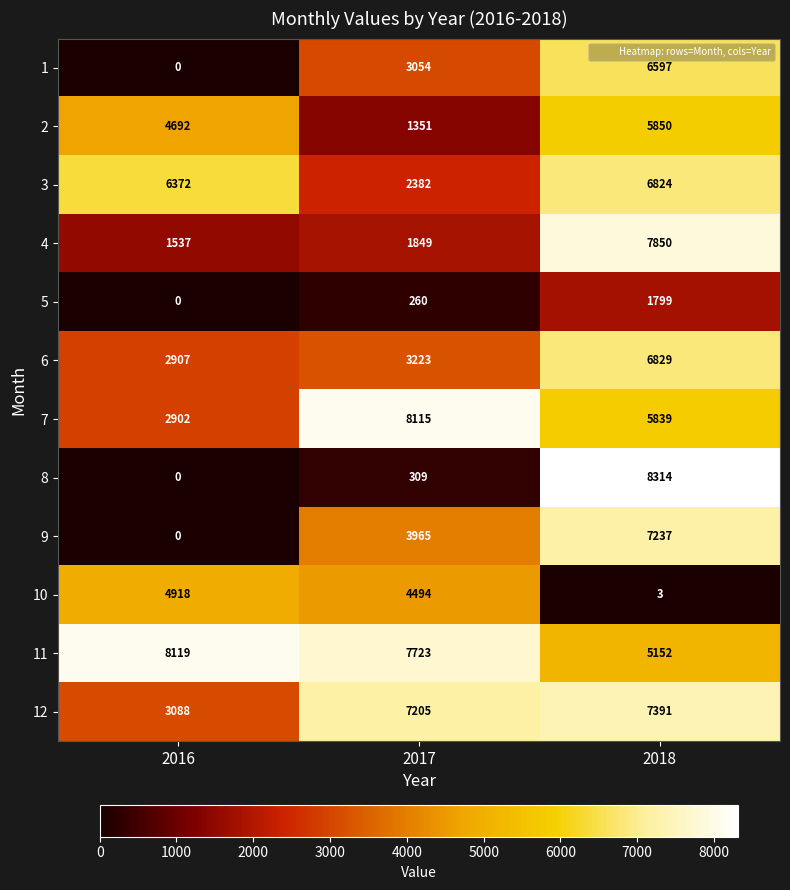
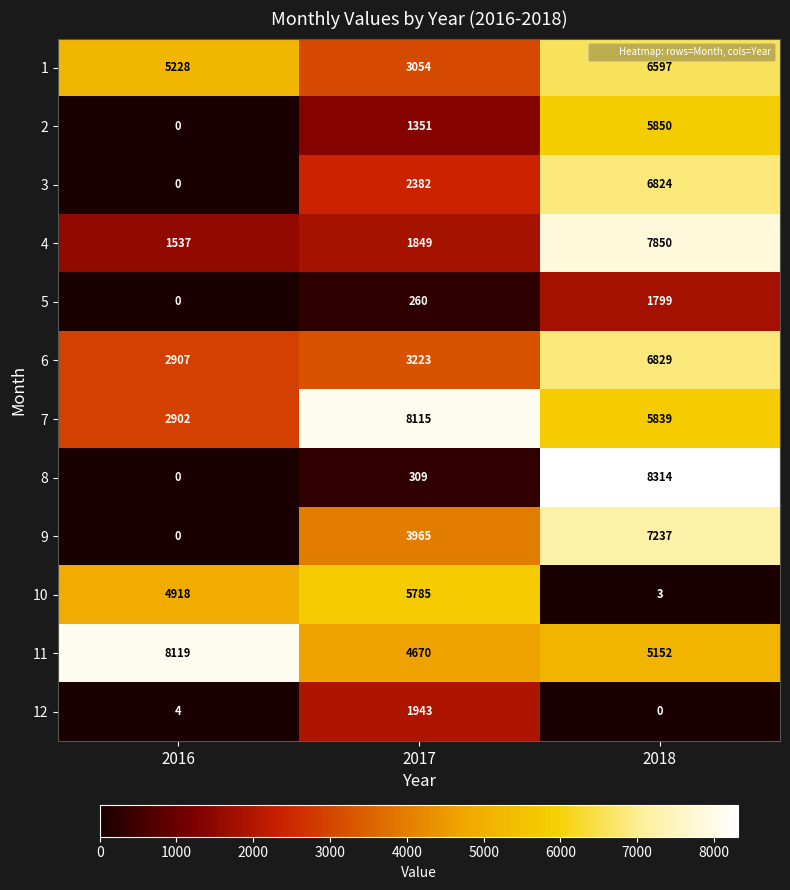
1, 2016: 0 -> 5228
2, 2016: 4692 -> 0
3, 2016: 6372 -> 0
10, 2017: 4494 -> 5785
11, 2017: 7723 -> 4670
12, 2016: 3088 -> 4
12, 2017: 7205 -> 1943
12, 2018: 7391 -> 0
